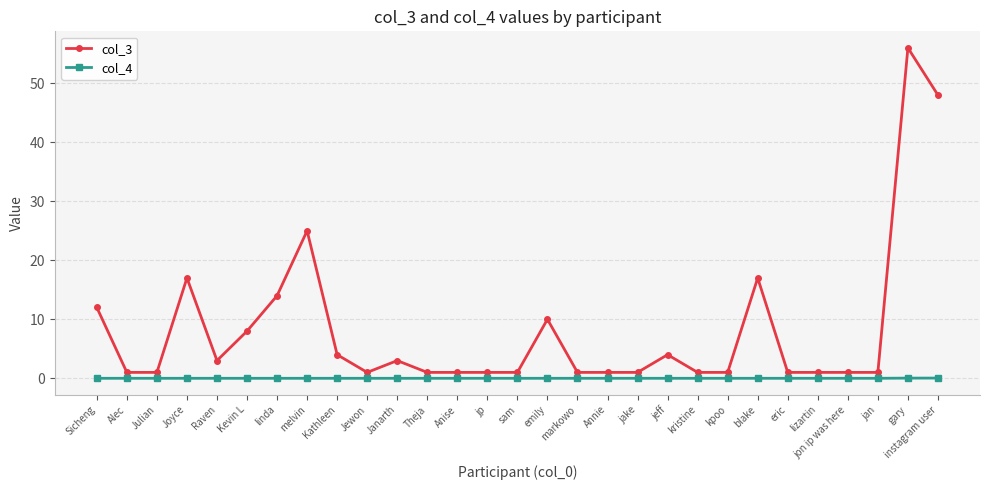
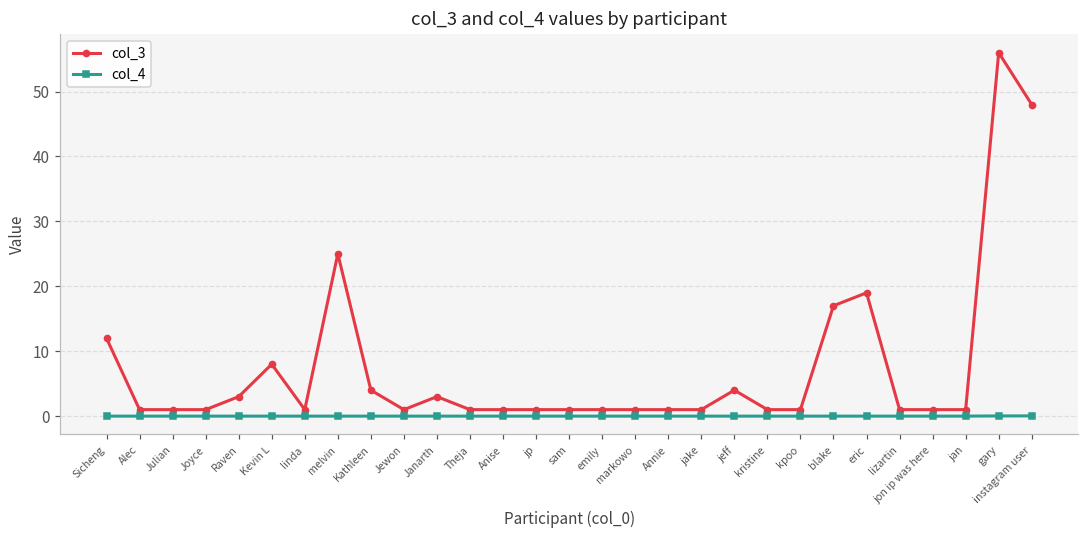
col_3, Joyce: 17 -> 1
col_3, linda: 14 -> 1
col_3, emily: 10 -> 1
col_3, eric: 1 -> 19
